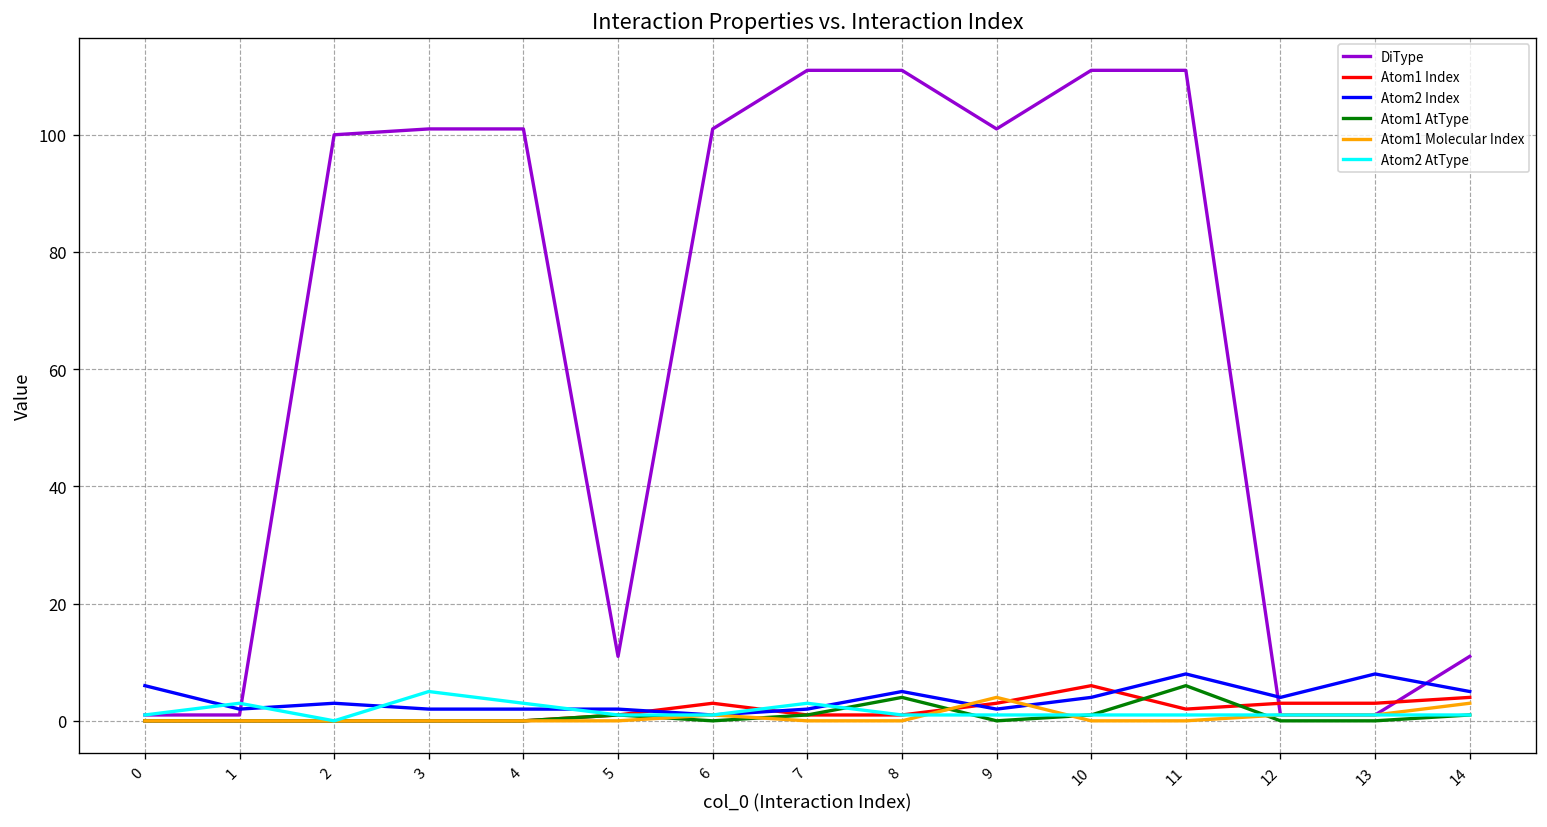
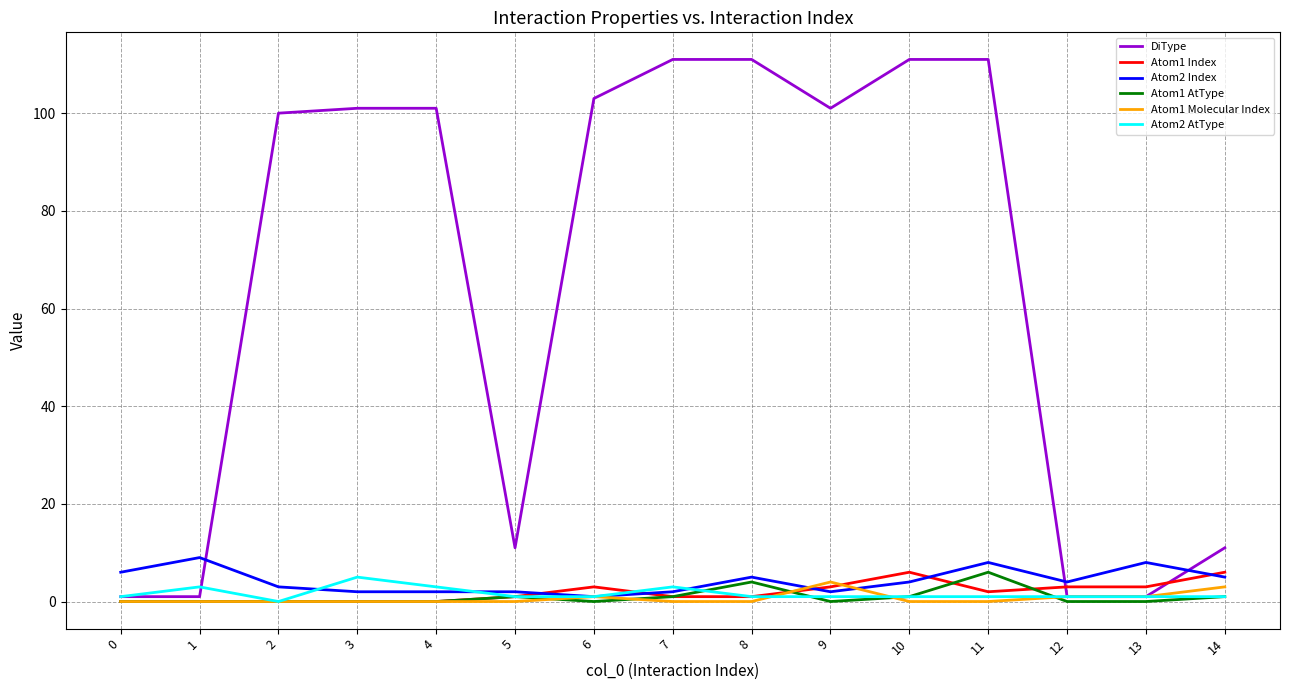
Atom2 Index, 1: 2 -> 9
DiType, 6: 101 -> 103
Atom1 Index, 14: 4 -> 6
